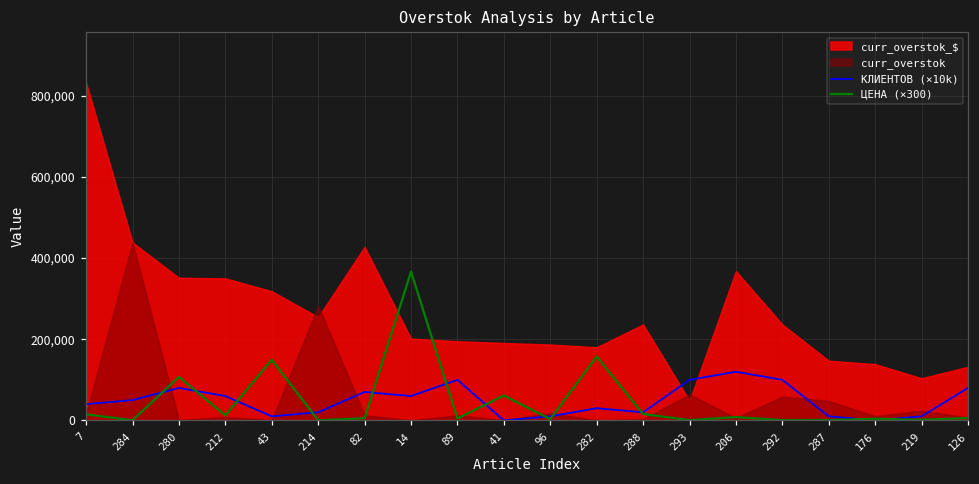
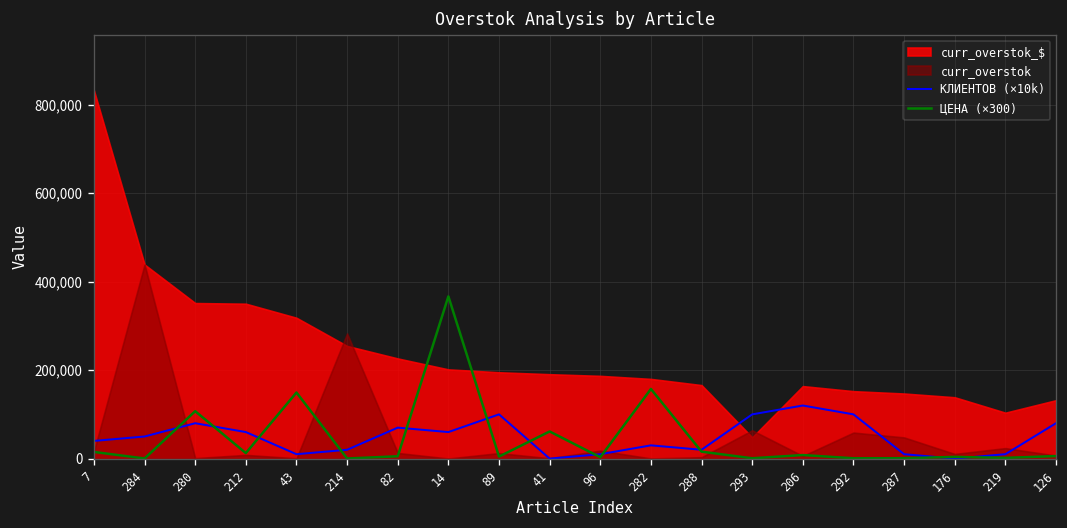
curr_overstok_$, 82: 430,000 -> 230,000
curr_overstok_$, 288: 240,000 -> 170,000
curr_overstok_$, 206: 370,000 -> 160,000
curr_overstok_$, 292: 240,000 -> 150,000
